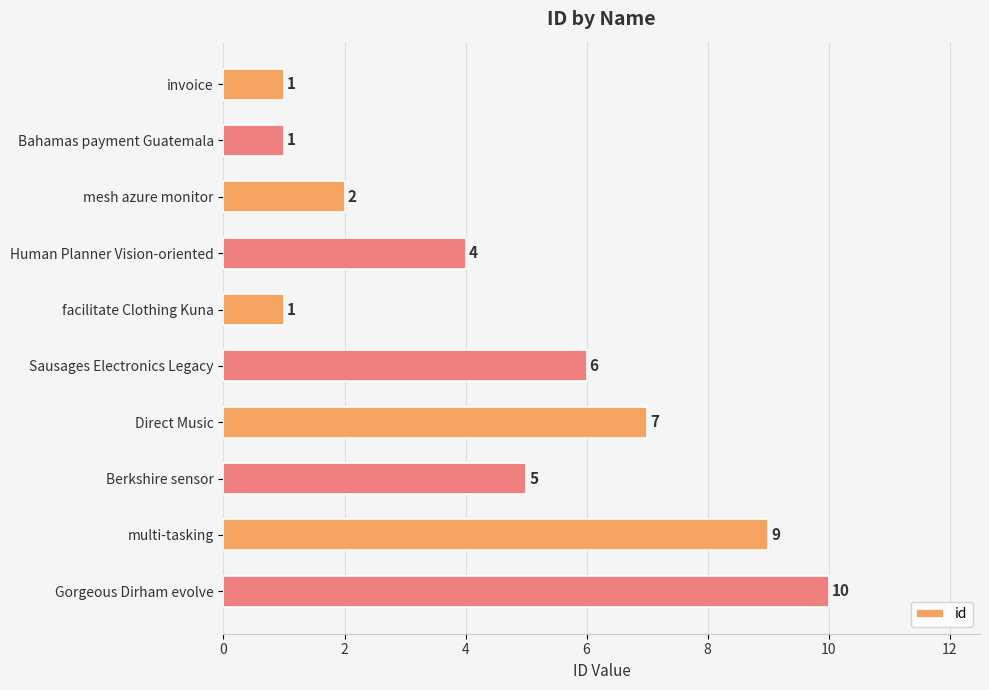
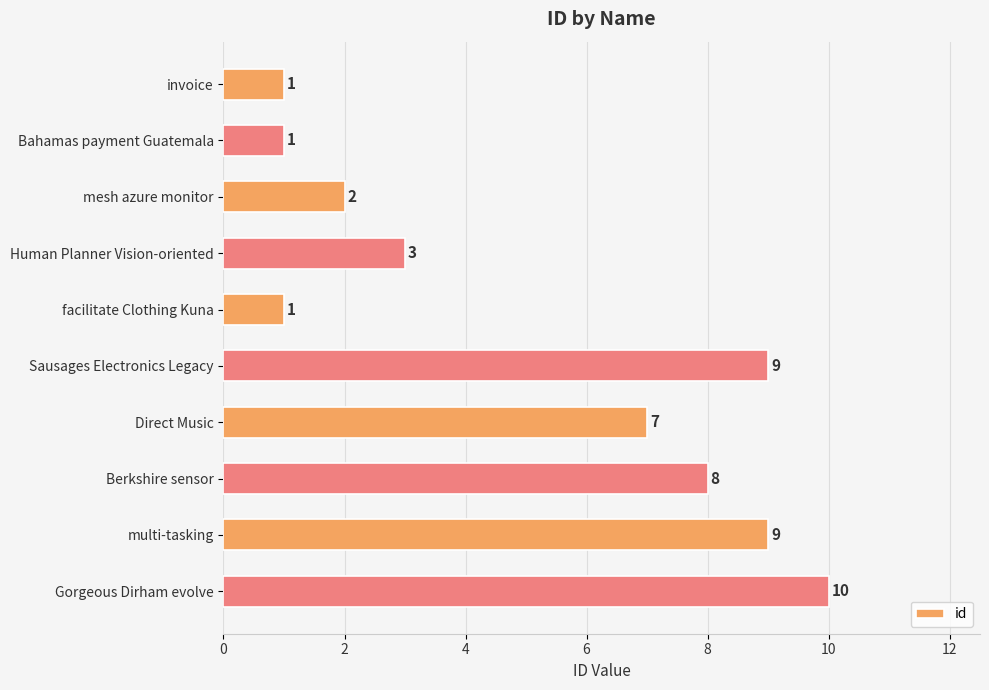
Human Planner Vision-oriented: 4 -> 3
Sausages Electronics Legacy: 6 -> 9
Berkshire sensor: 5 -> 8
